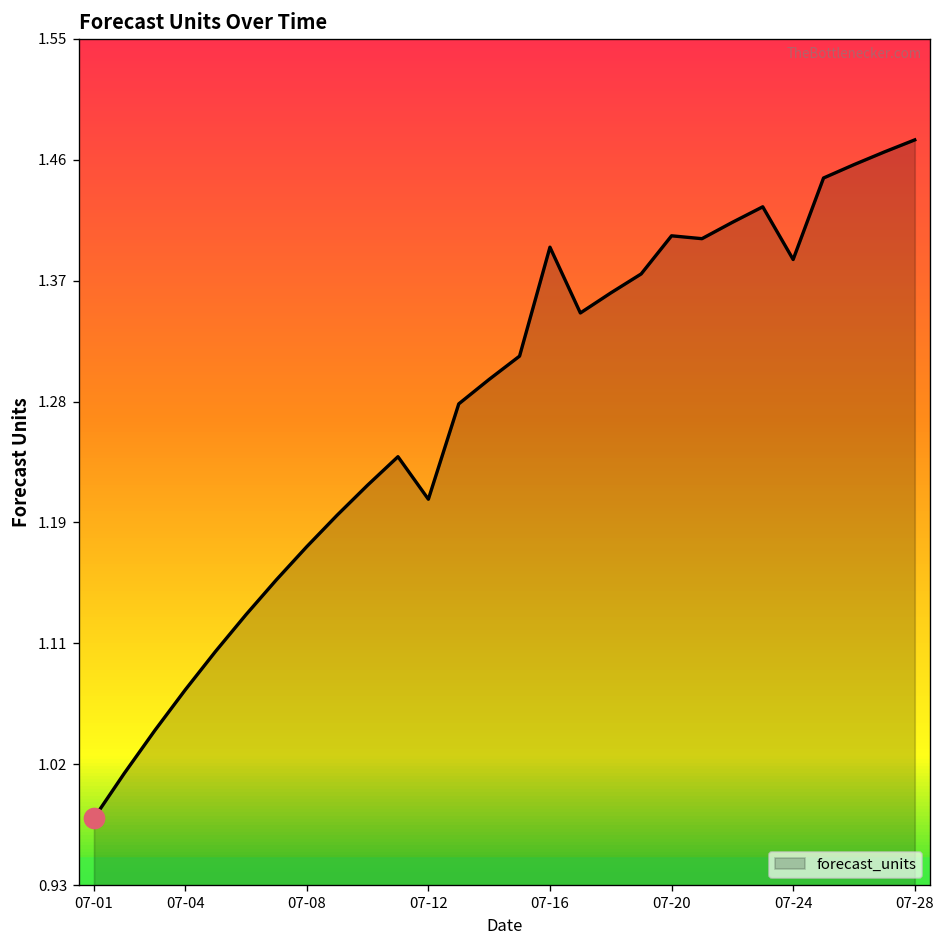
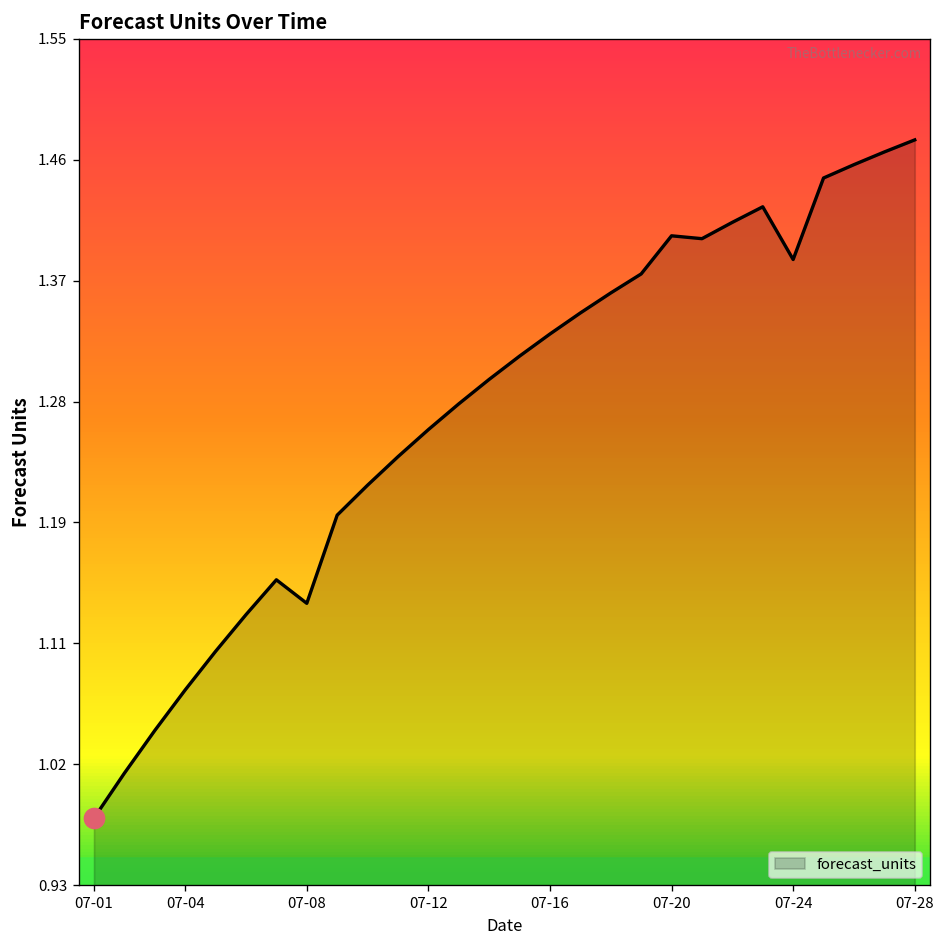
forecast_units, 07-08: 1.177 -> 1.136
forecast_units, 07-12: 1.212 -> 1.263
forecast_units, 07-16: 1.396 -> 1.332
